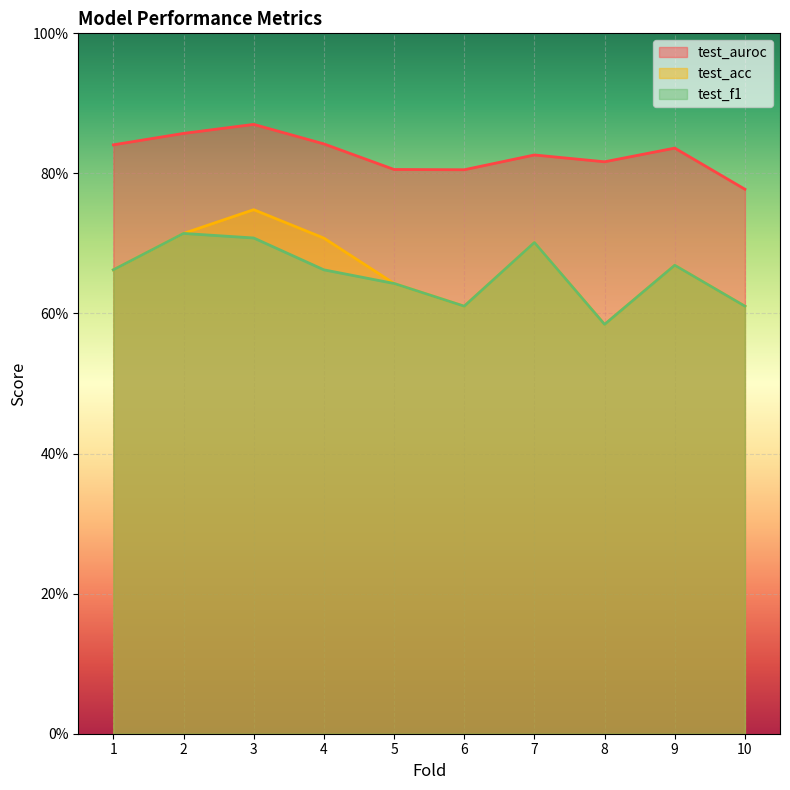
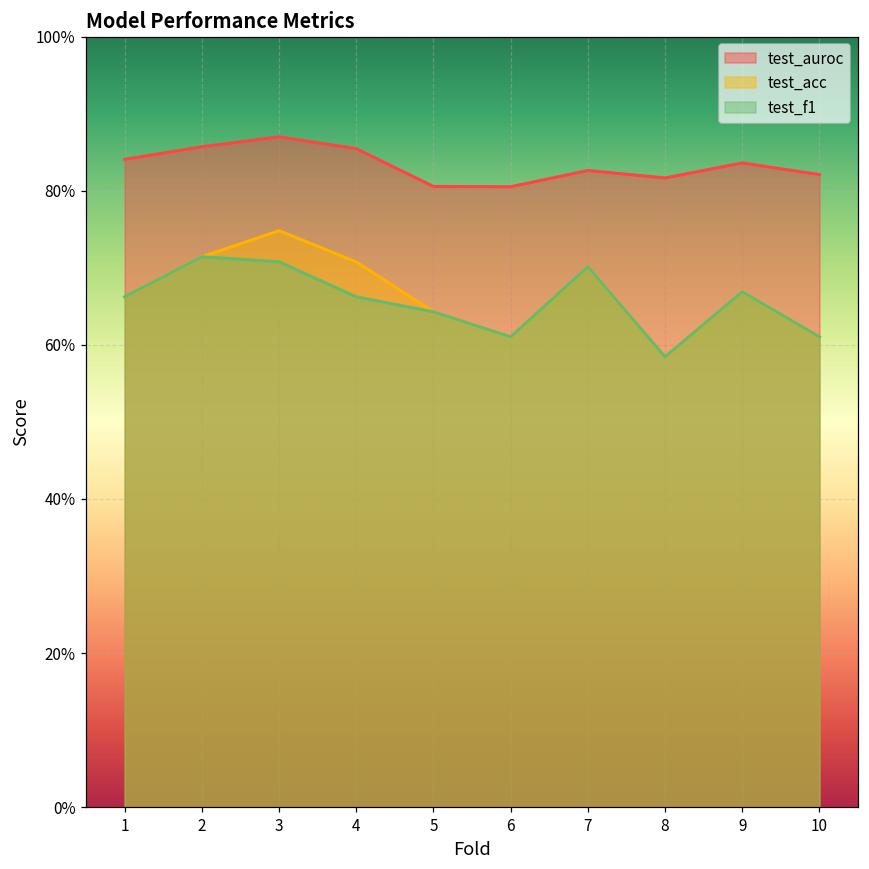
test_auroc, 4: 84% -> 85%
test_auroc, 10: 78% -> 82%
